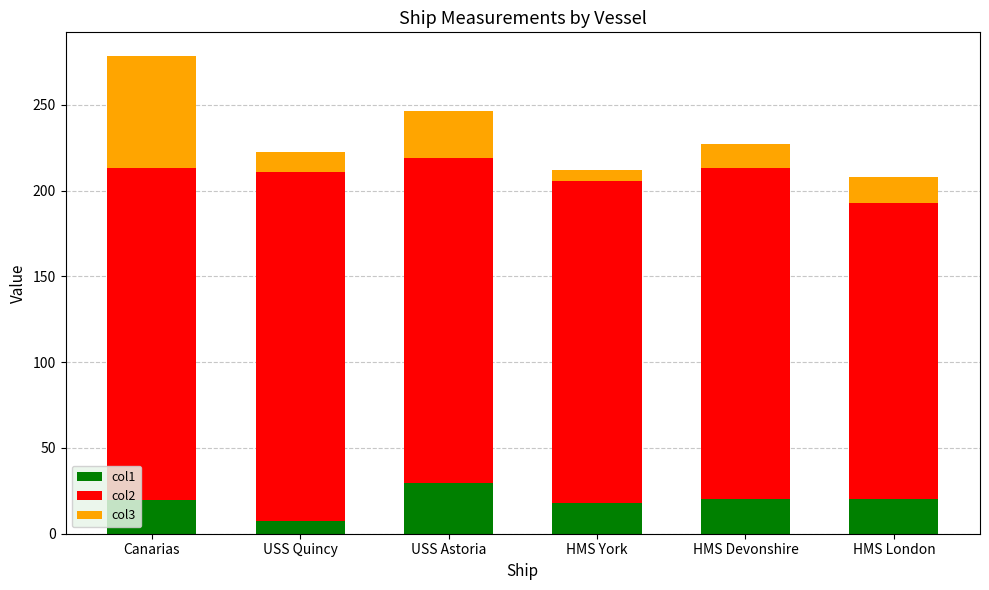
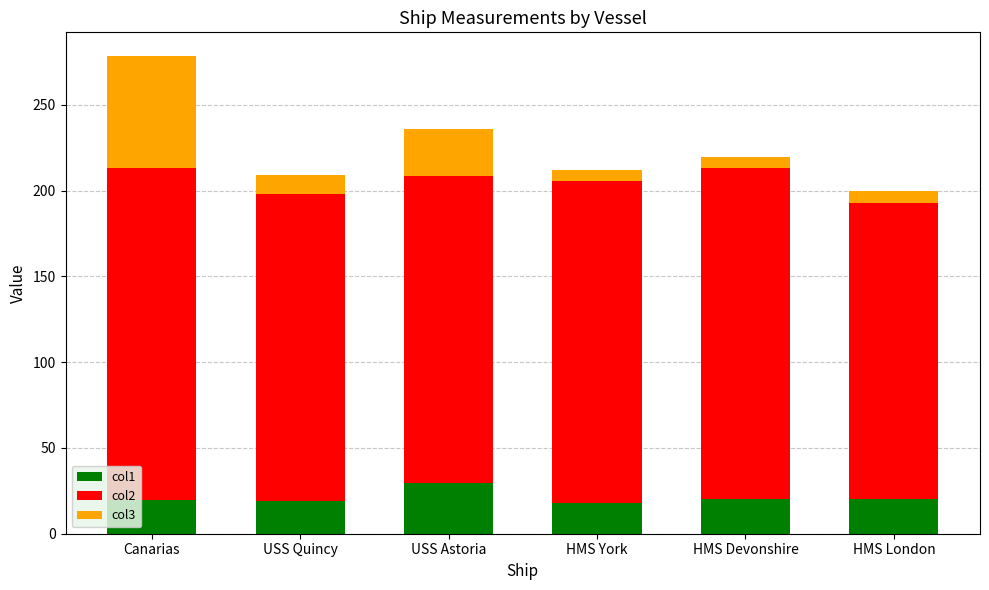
col1, USS Quincy: 7 -> 19
col2, USS Quincy: 204 -> 179
col2, USS Astoria: 190 -> 179
col3, HMS Devonshire: 14 -> 7
col3, HMS London: 15 -> 7
